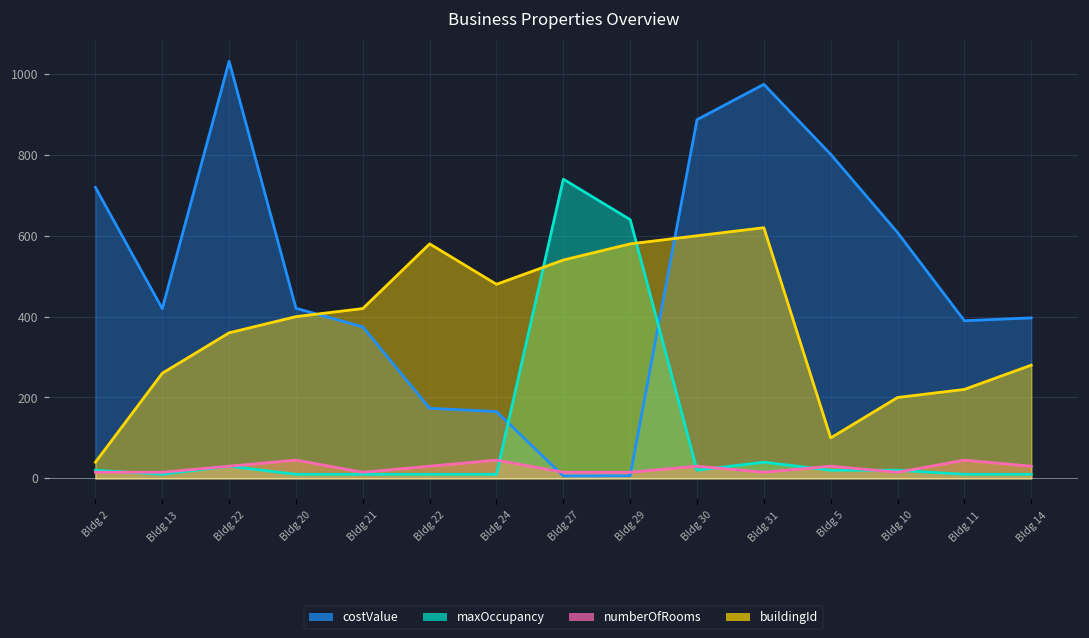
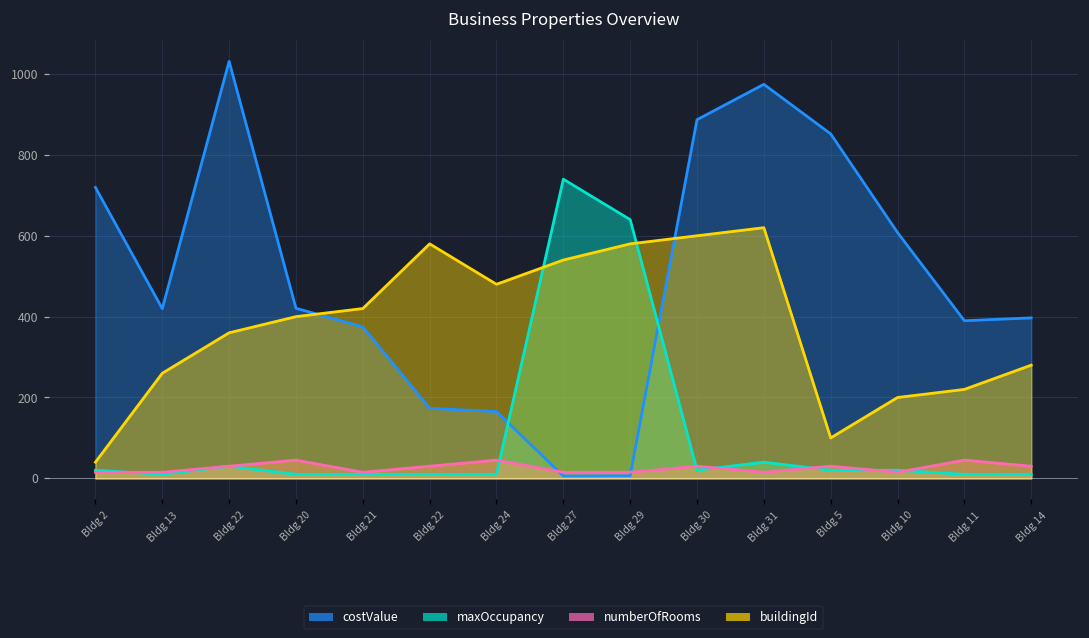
costValue, Bldg 5: 800 -> 850
